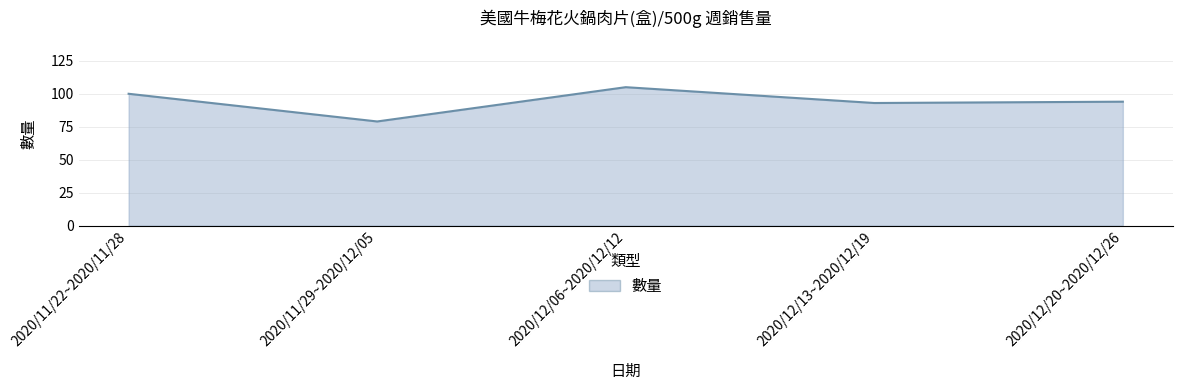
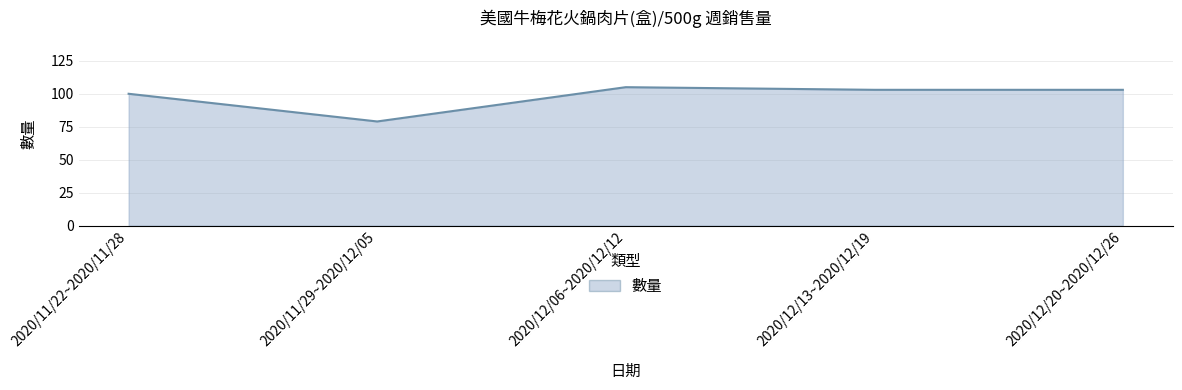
2020/12/13~2020/12/19: 93 -> 103
2020/12/20~2020/12/26: 94 -> 103
